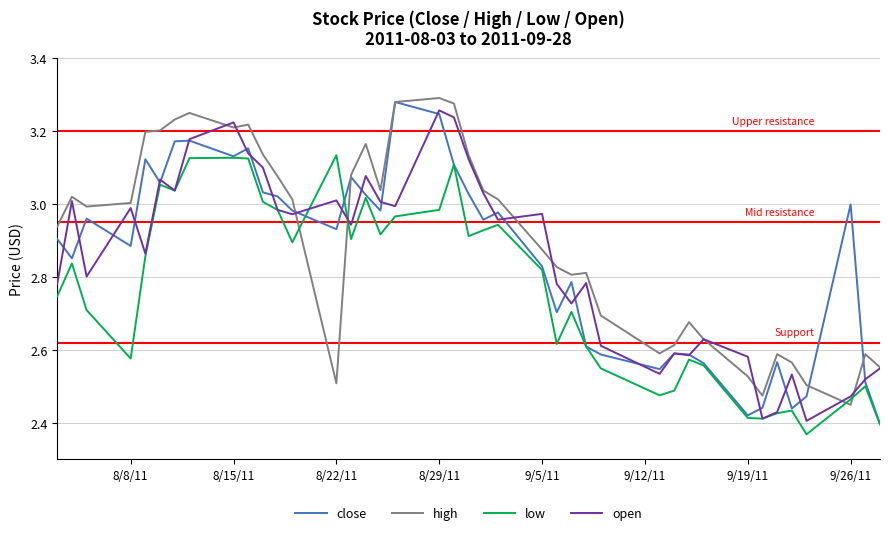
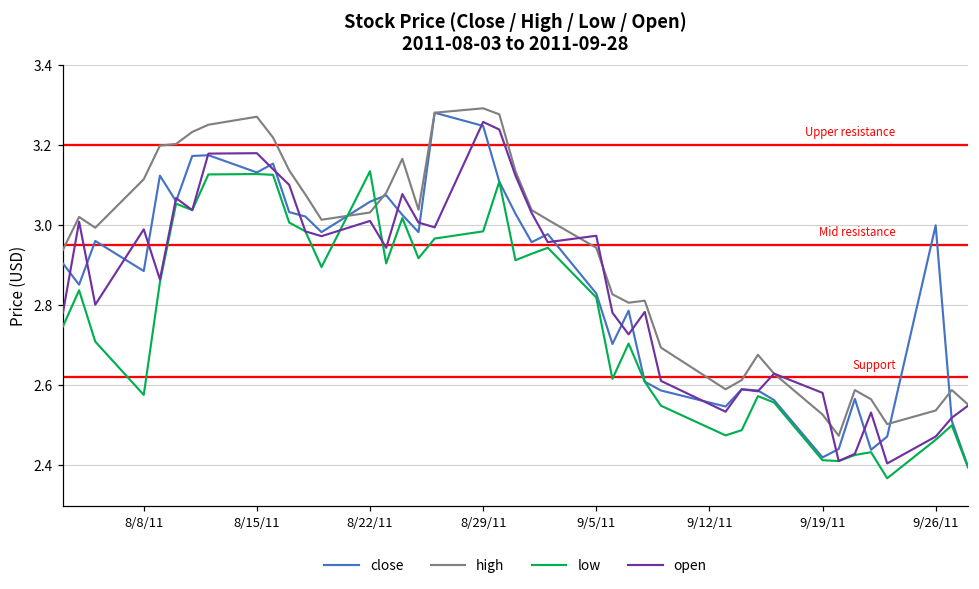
high, 8/8/11: 3.00 -> 3.11
high, 8/15/11: 3.21 -> 3.27
open, 8/15/11: 3.22 -> 3.18
close, 8/22/11: 2.93 -> 3.06
high, 8/22/11: 2.51 -> 3.03
high, 9/5/11: 2.88 -> 2.94
high, 9/26/11: 2.45 -> 2.54
